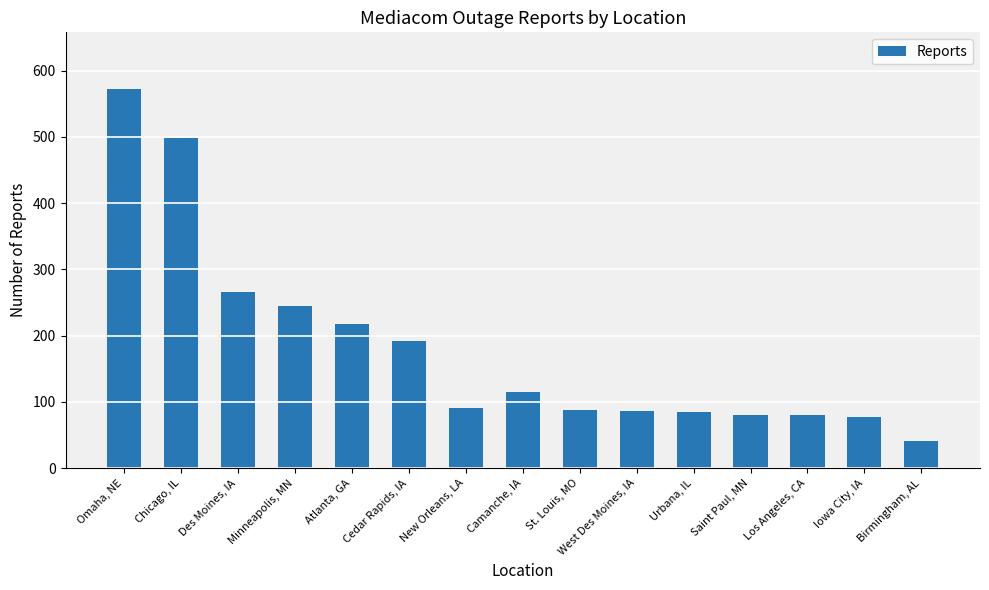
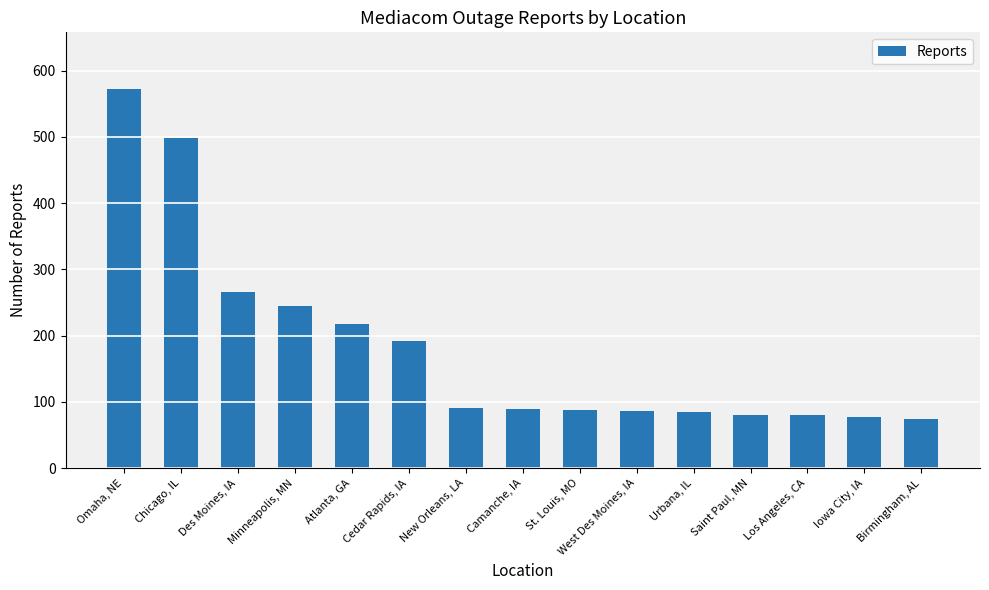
Camanche, IA: 120 -> 90
Birmingham, AL: 40 -> 80
